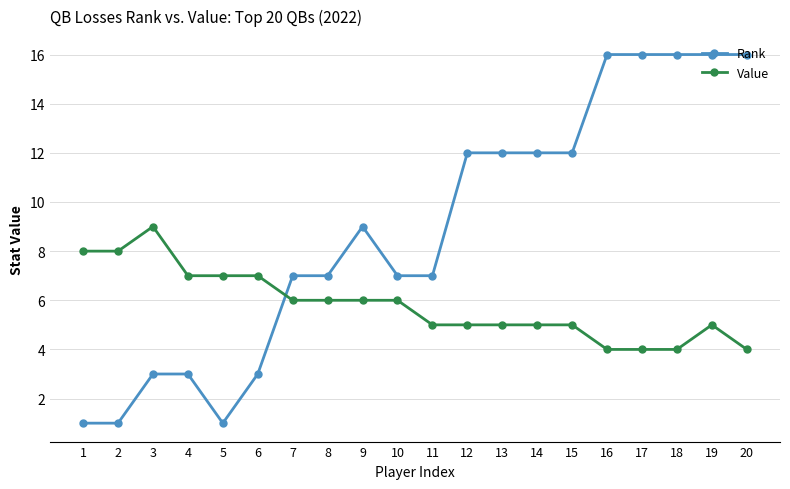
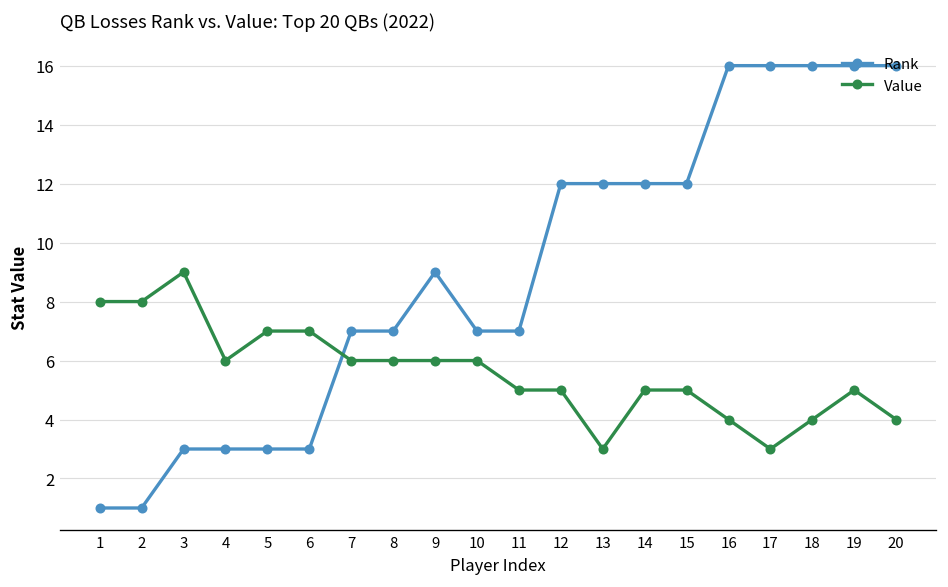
Value, 4: 7 -> 6
Rank, 5: 1 -> 3
Value, 13: 5 -> 3
Value, 17: 4 -> 3
